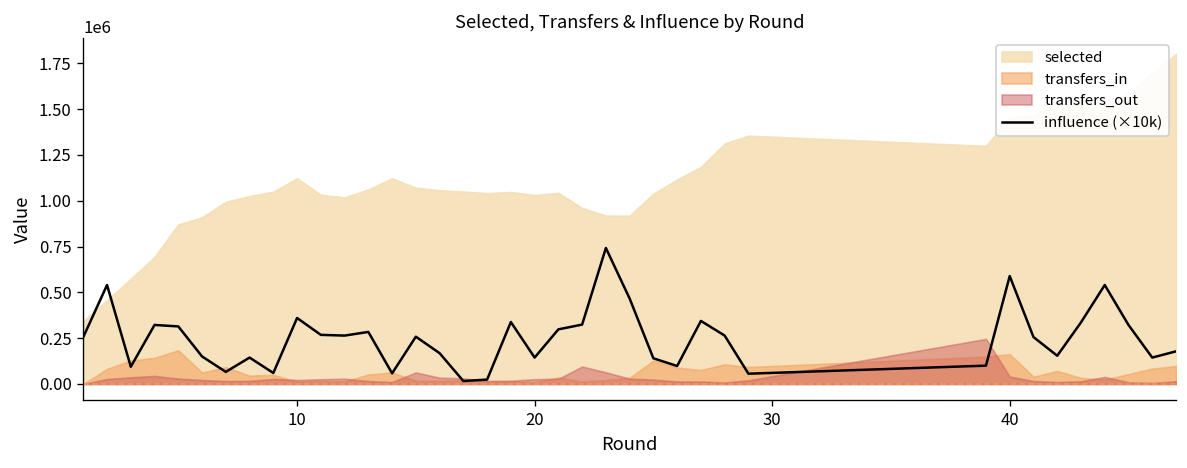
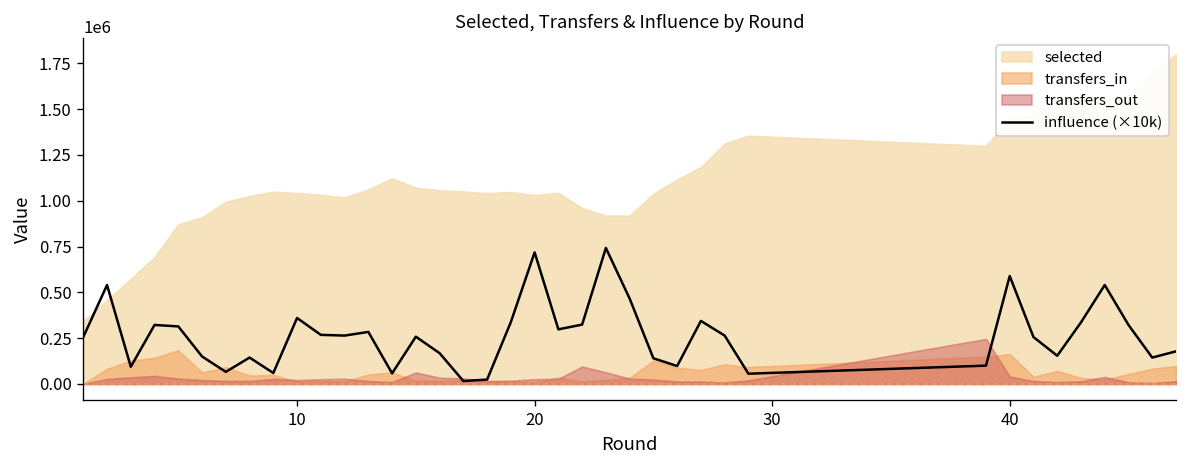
selected, 10: 1120000 -> 1040000
influence (×10k), 20: 140000 -> 720000
